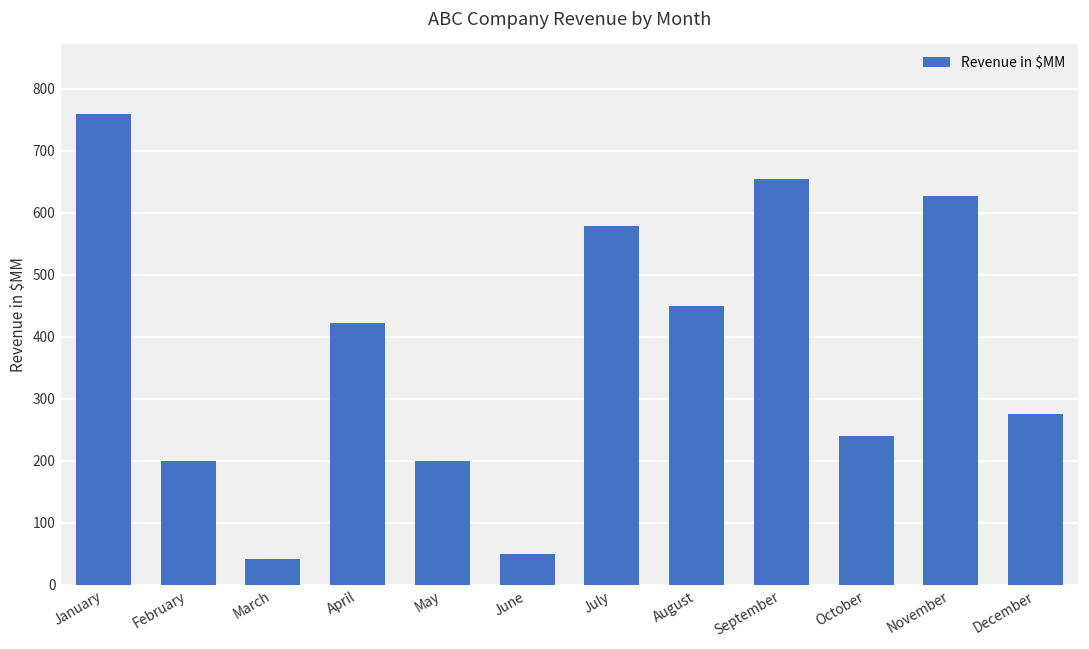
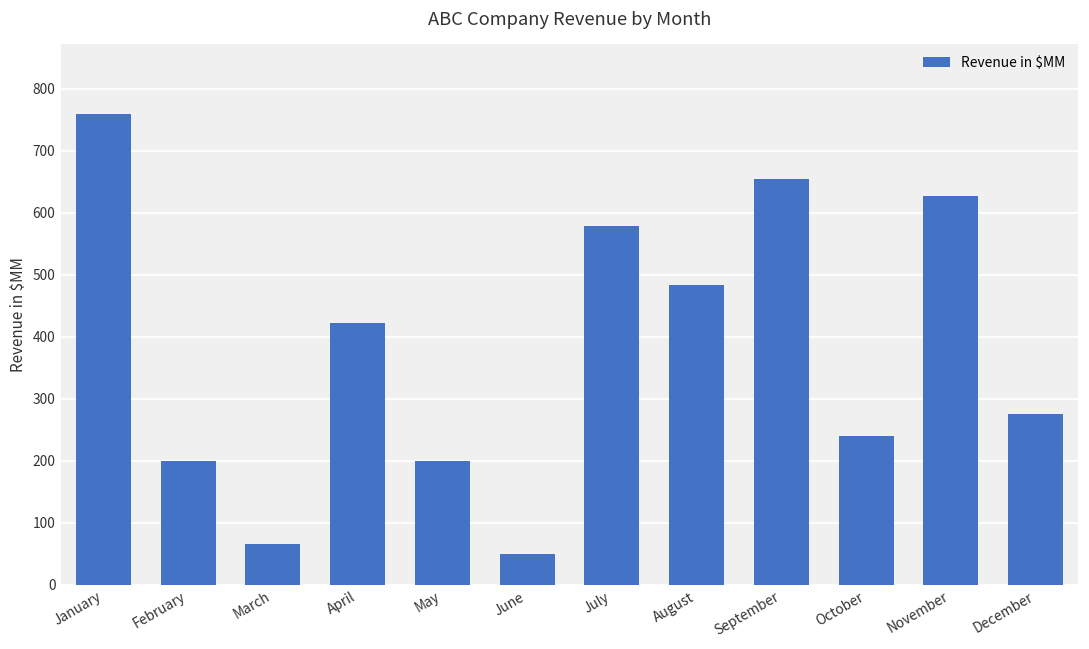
March: 40 -> 70
August: 450 -> 480
